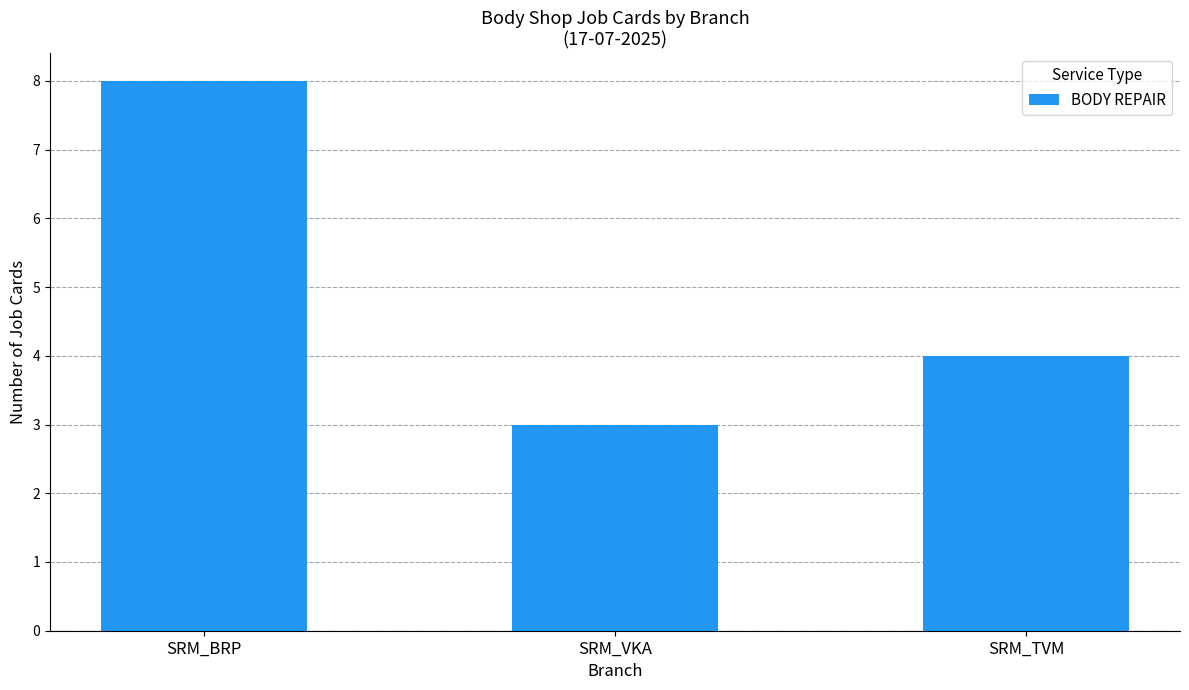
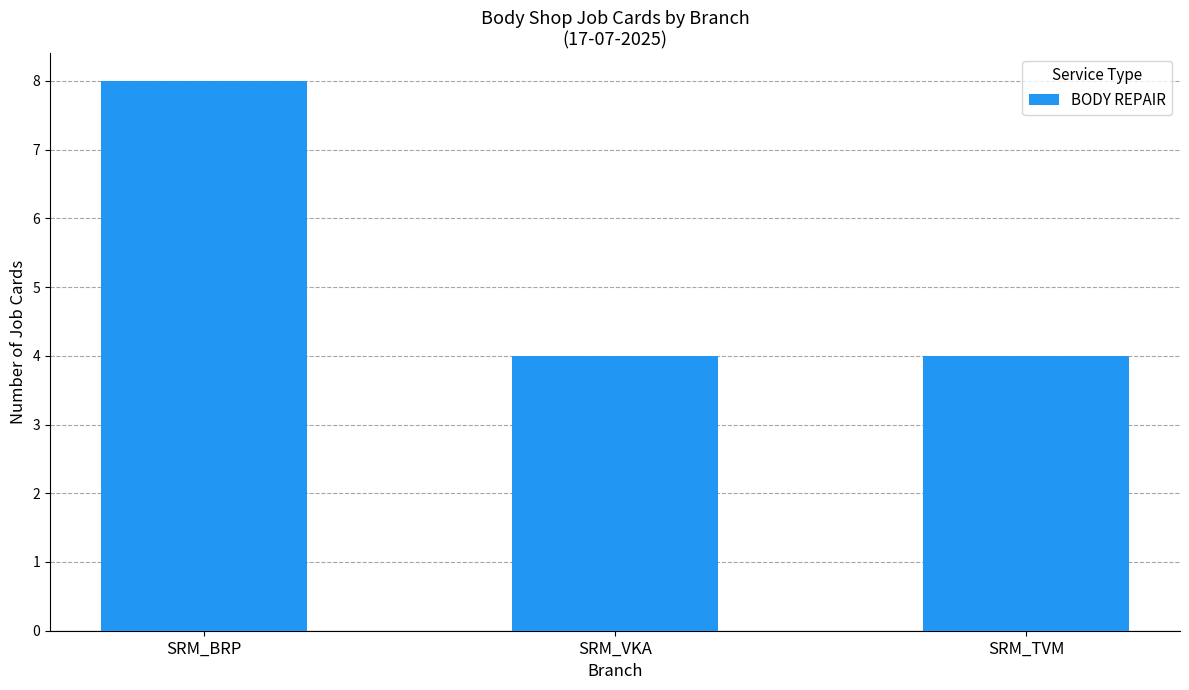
SRM_VKA: 3 -> 4
